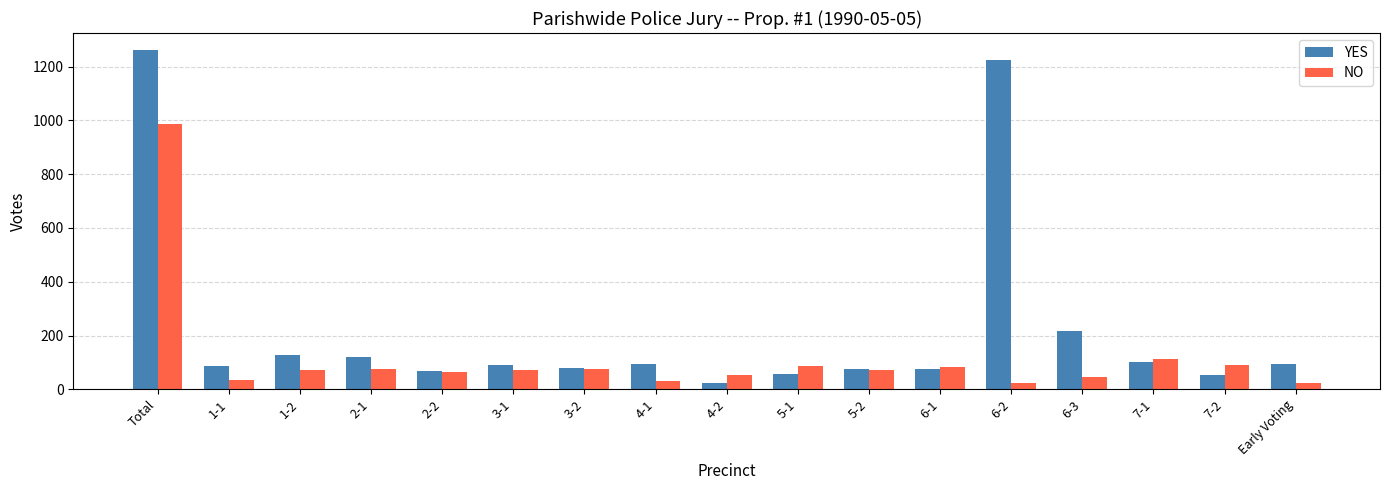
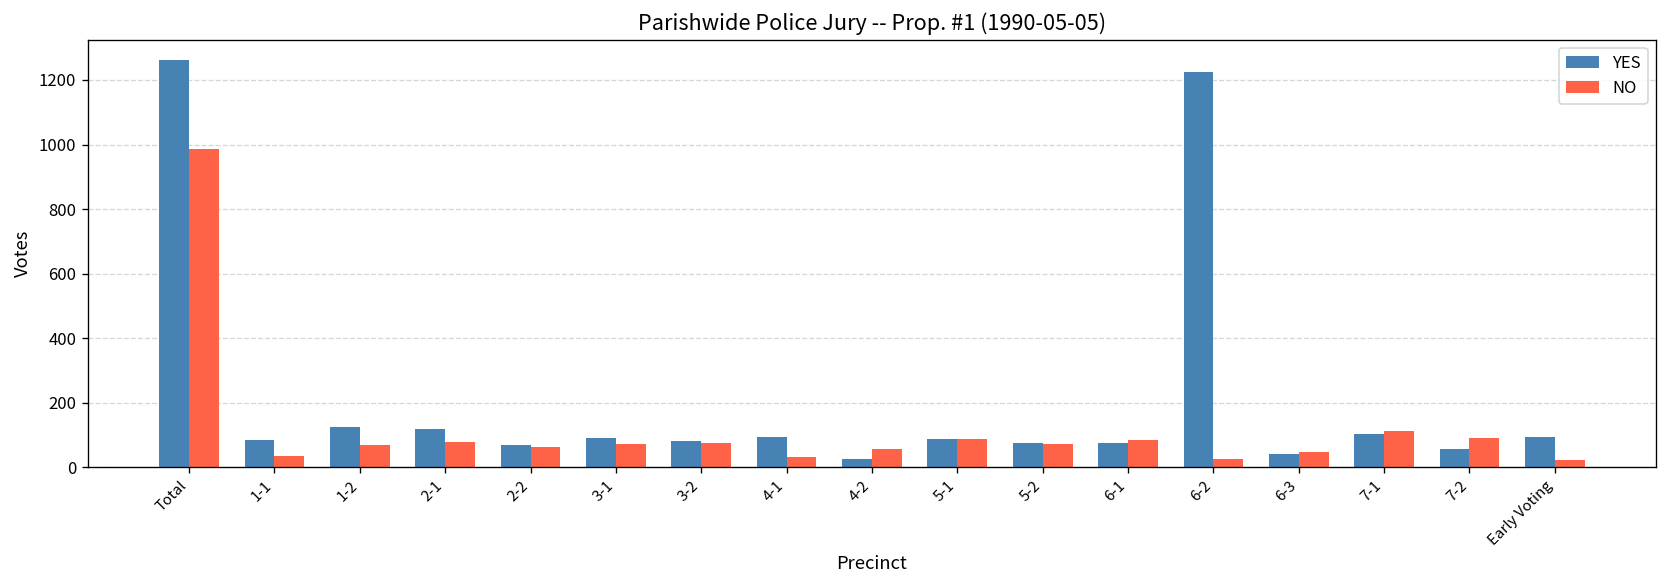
YES, 5-1: 60 -> 90
YES, 6-3: 220 -> 40
